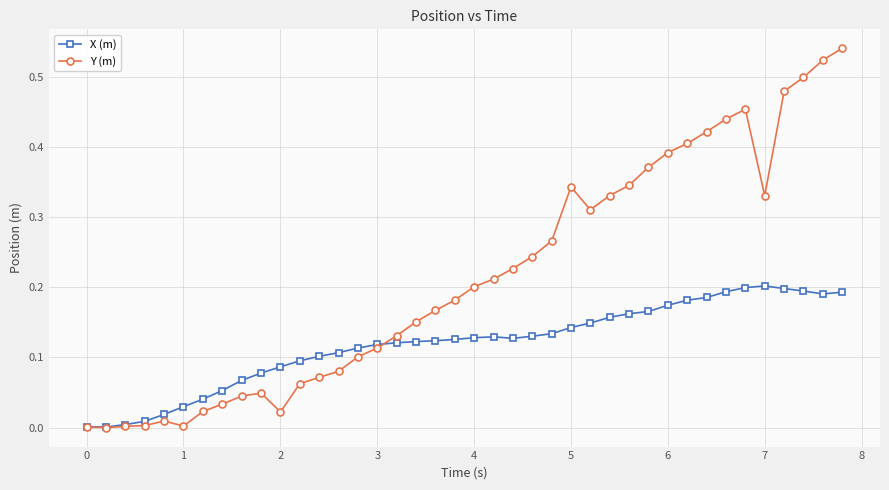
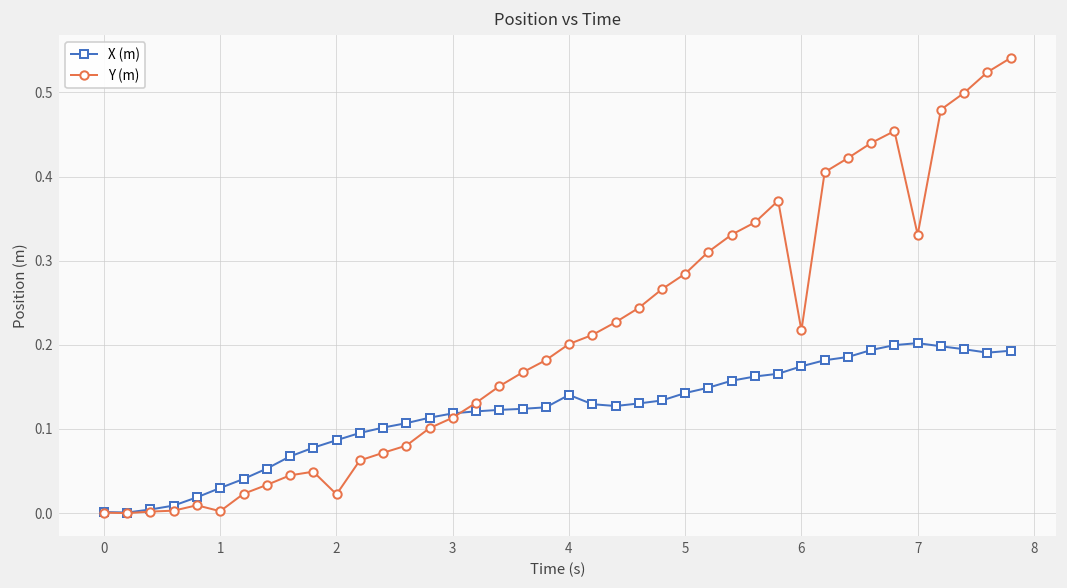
X (m), 4: 0.13 -> 0.14
Y (m), 5: 0.34 -> 0.28
Y (m), 6: 0.39 -> 0.22
